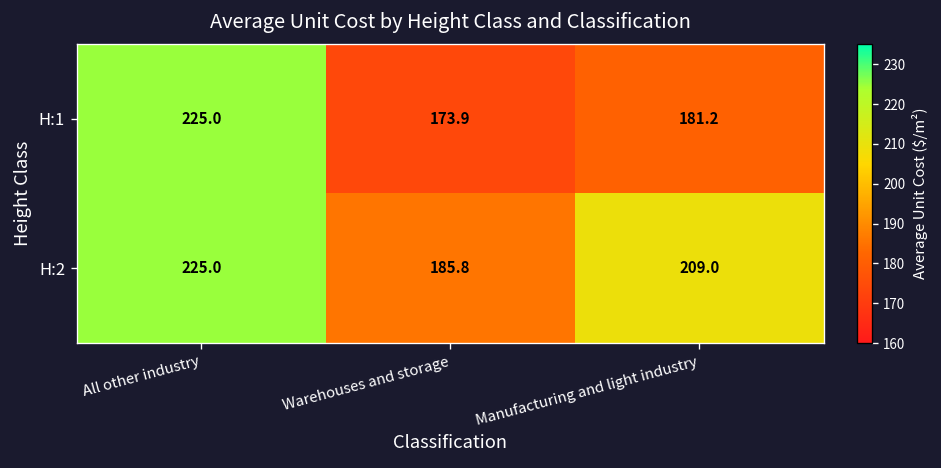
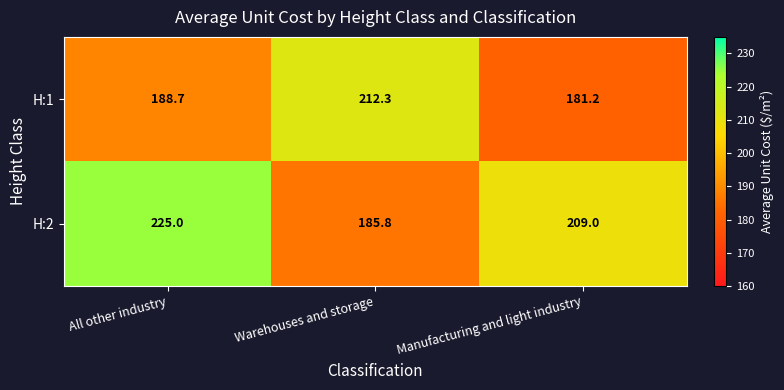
H:1, All other industry: 225.0 -> 188.7
H:1, Warehouses and storage: 173.9 -> 212.3
